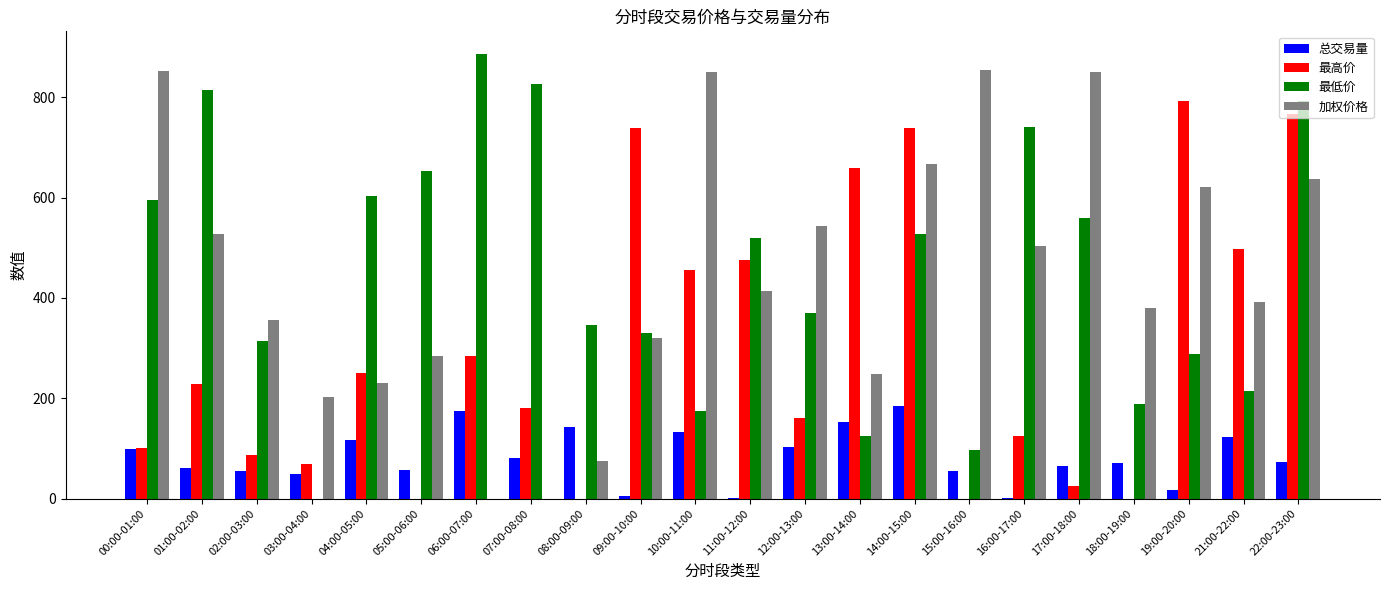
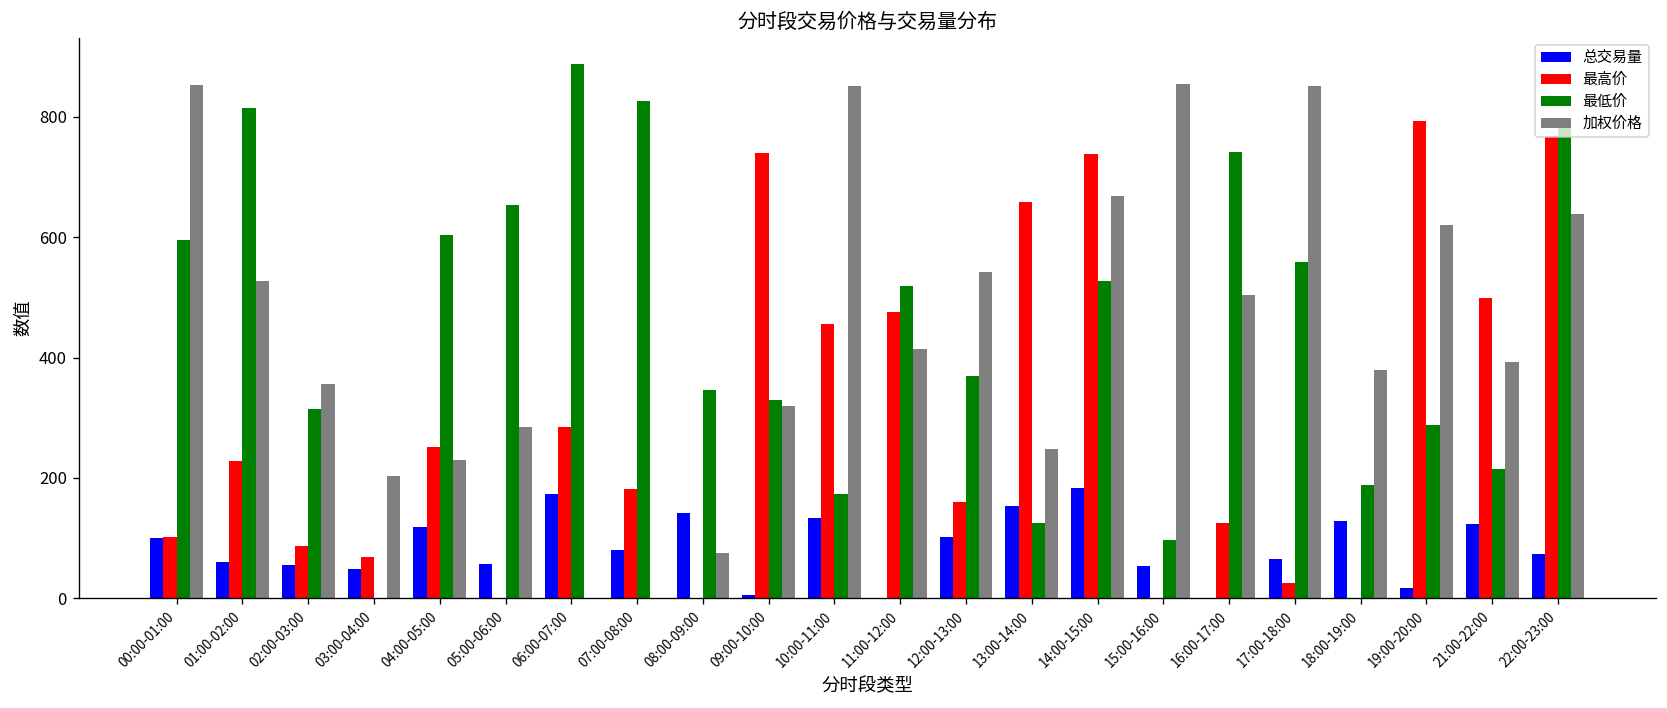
总交易量, 18:00-19:00: 70 -> 130
